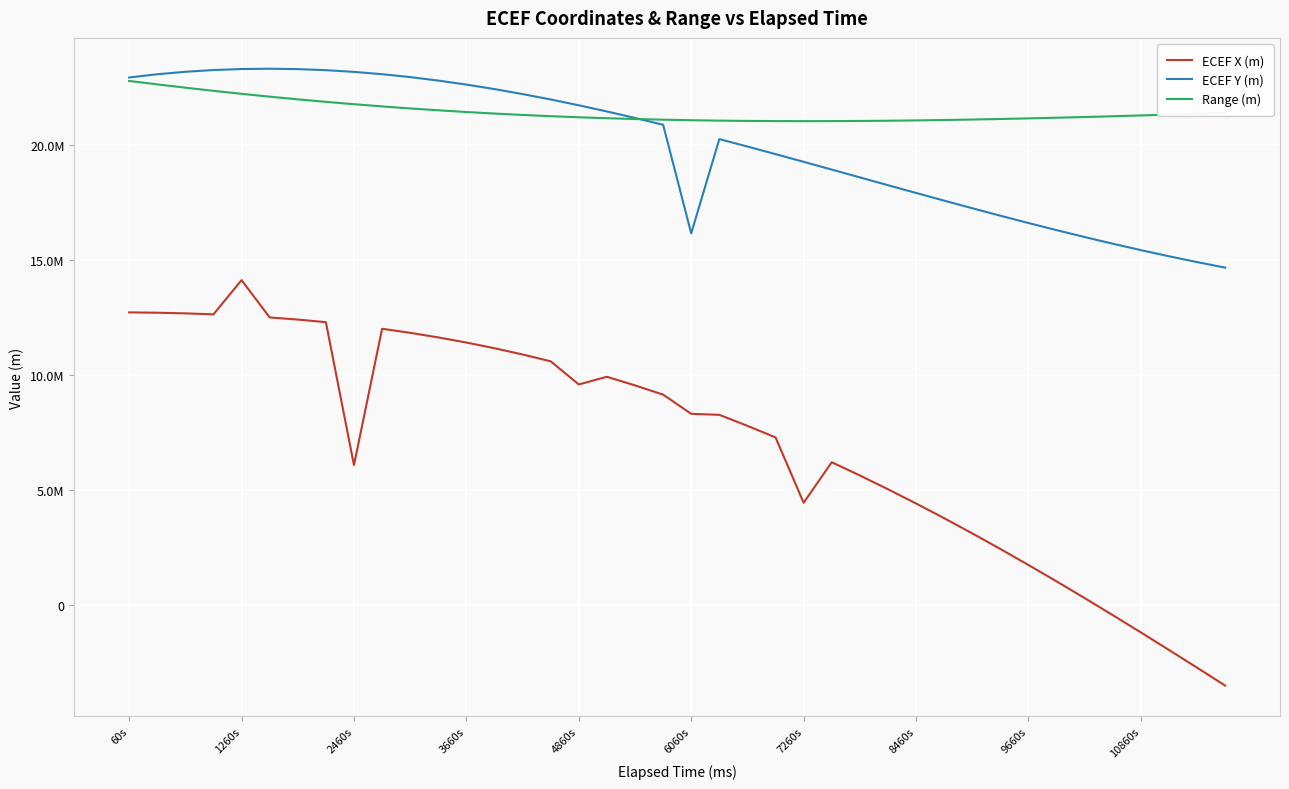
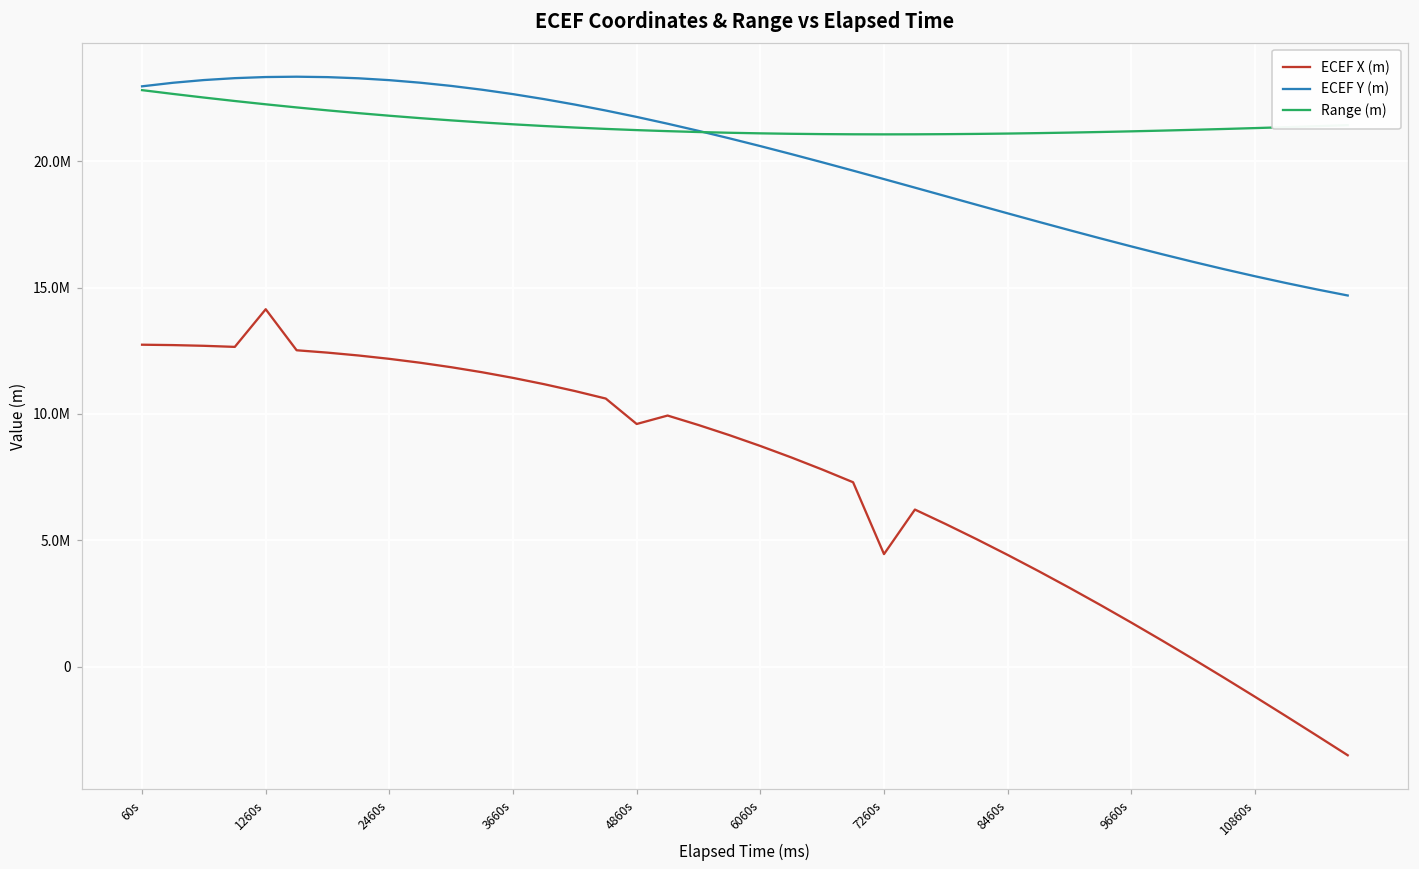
ECEF X (m), 2460s: 6100000 -> 12200000
ECEF X (m), 6060s: 8300000 -> 8700000
ECEF Y (m), 6060s: 16200000 -> 20600000
